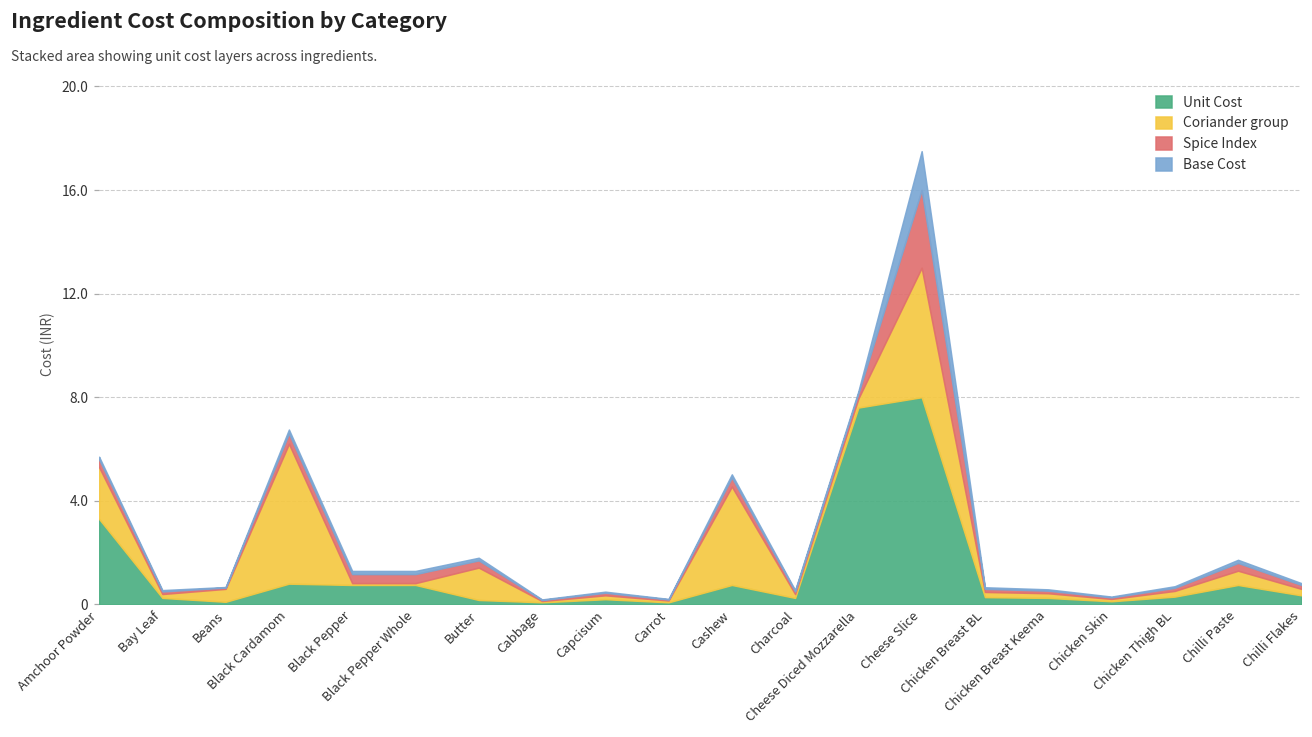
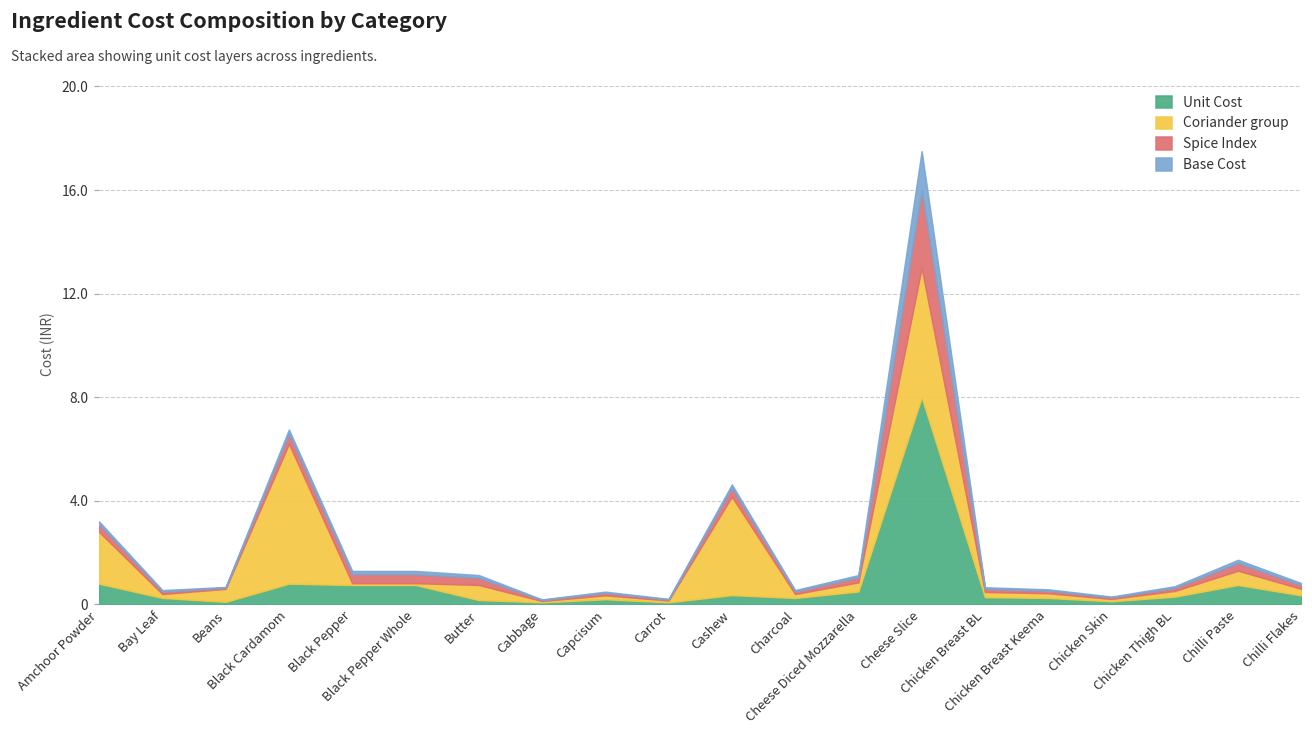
Unit Cost, Amchoor Powder: 3.3 -> 0.8
Coriander group, Butter: 1.3 -> 0.6
Unit Cost, Cashew: 0.8 -> 0.4
Unit Cost, Cheese Diced Mozzarella: 7.6 -> 0.5
